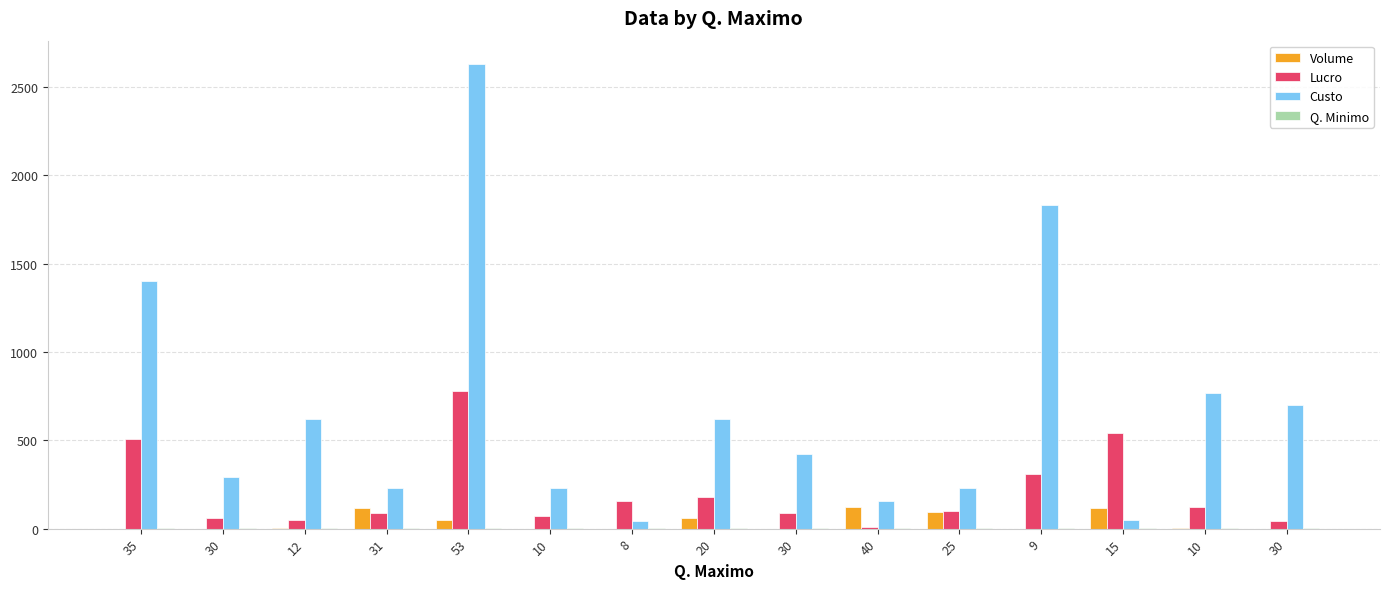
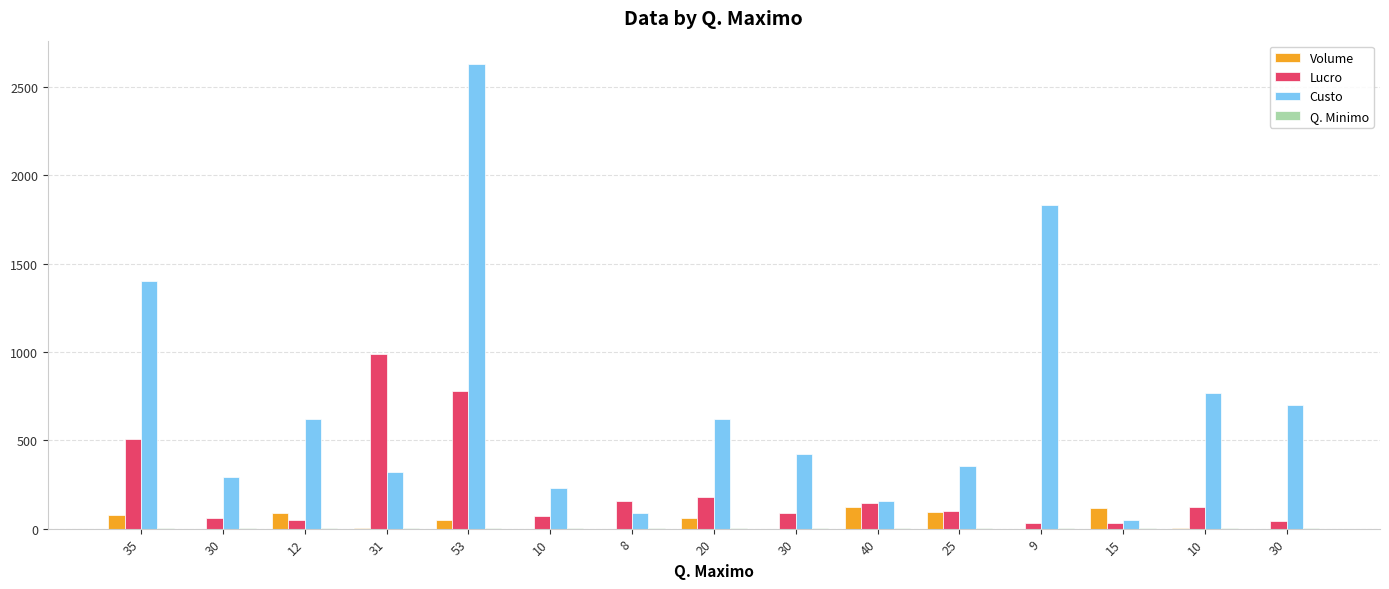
Volume, 35: 0 -> 80
Volume, 12: 0 -> 90
Volume, 31: 120 -> 0
Lucro, 31: 90 -> 990
Custo, 31: 230 -> 320
Custo, 8: 40 -> 90
Lucro, 40: 10 -> 150
Custo, 25: 230 -> 350
Lucro, 9: 310 -> 30
Lucro, 15: 540 -> 30
